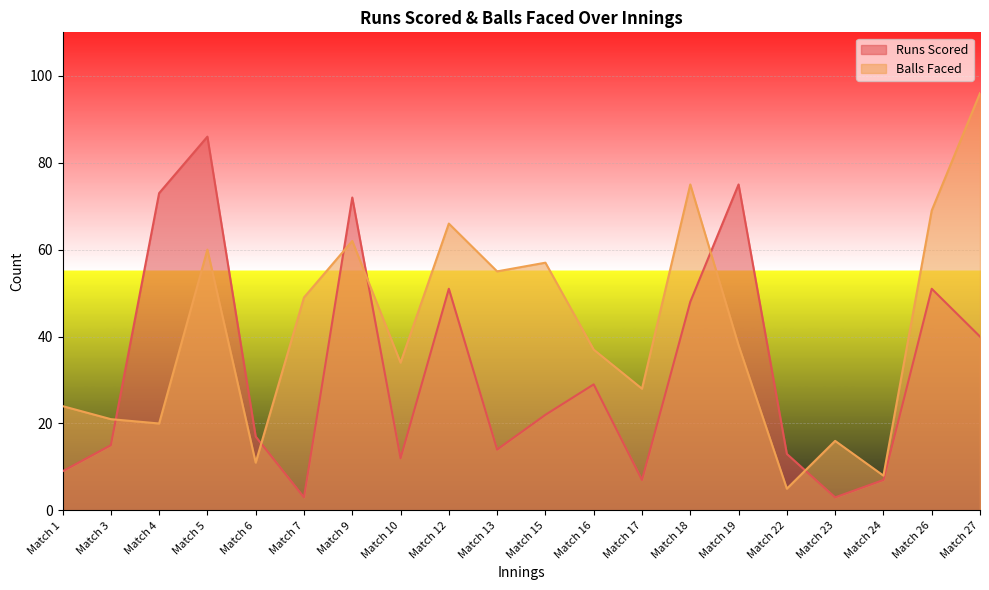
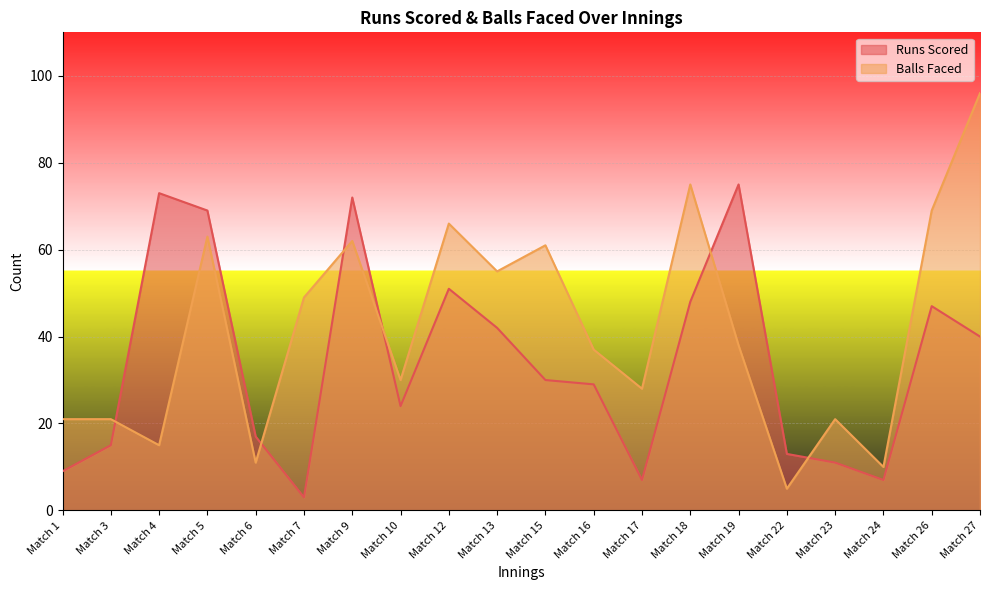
Balls Faced, Match 1: 24 -> 21
Balls Faced, Match 4: 20 -> 15
Runs Scored, Match 5: 86 -> 69
Balls Faced, Match 5: 60 -> 63
Runs Scored, Match 10: 12 -> 24
Balls Faced, Match 10: 34 -> 30
Runs Scored, Match 13: 14 -> 42
Runs Scored, Match 15: 22 -> 30
Balls Faced, Match 15: 57 -> 61
Runs Scored, Match 23: 3 -> 11
Balls Faced, Match 23: 16 -> 21
Balls Faced, Match 24: 8 -> 10
Runs Scored, Match 26: 51 -> 47
